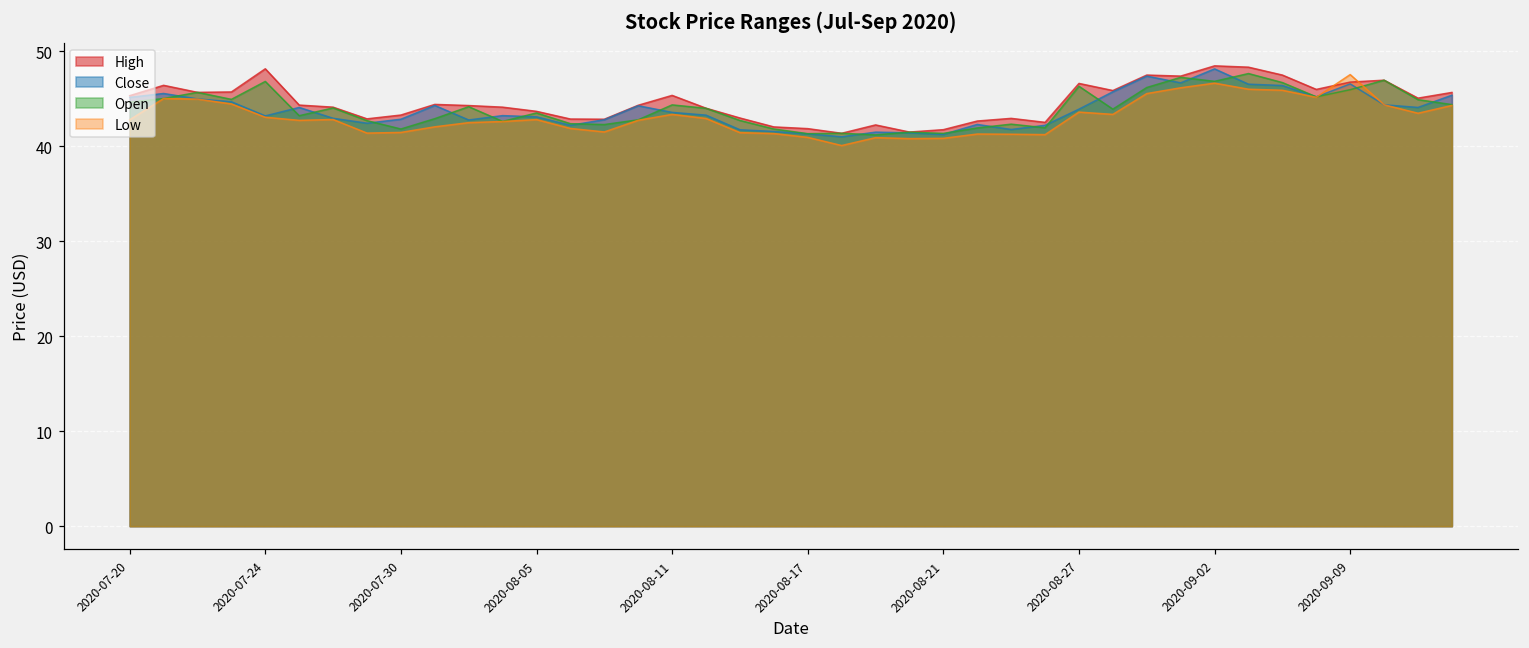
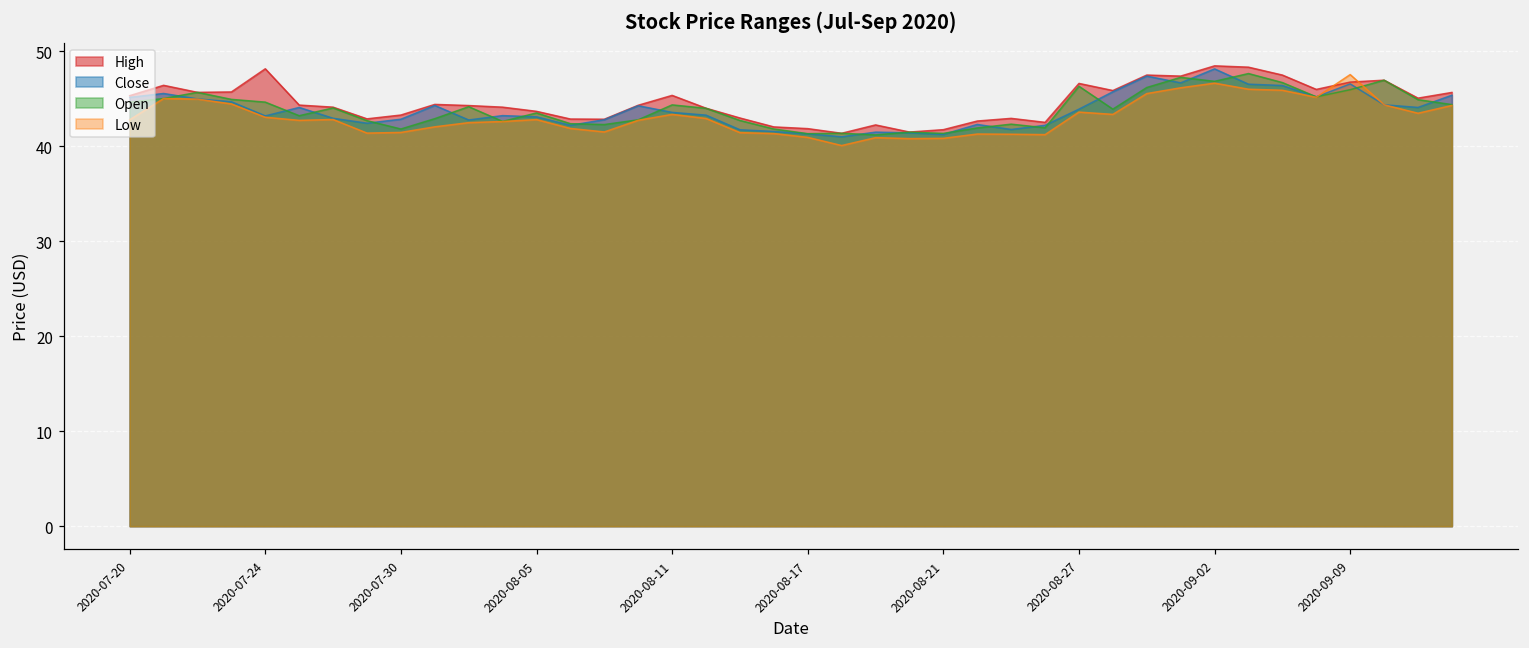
Open, 2020-07-24: 47 -> 45
